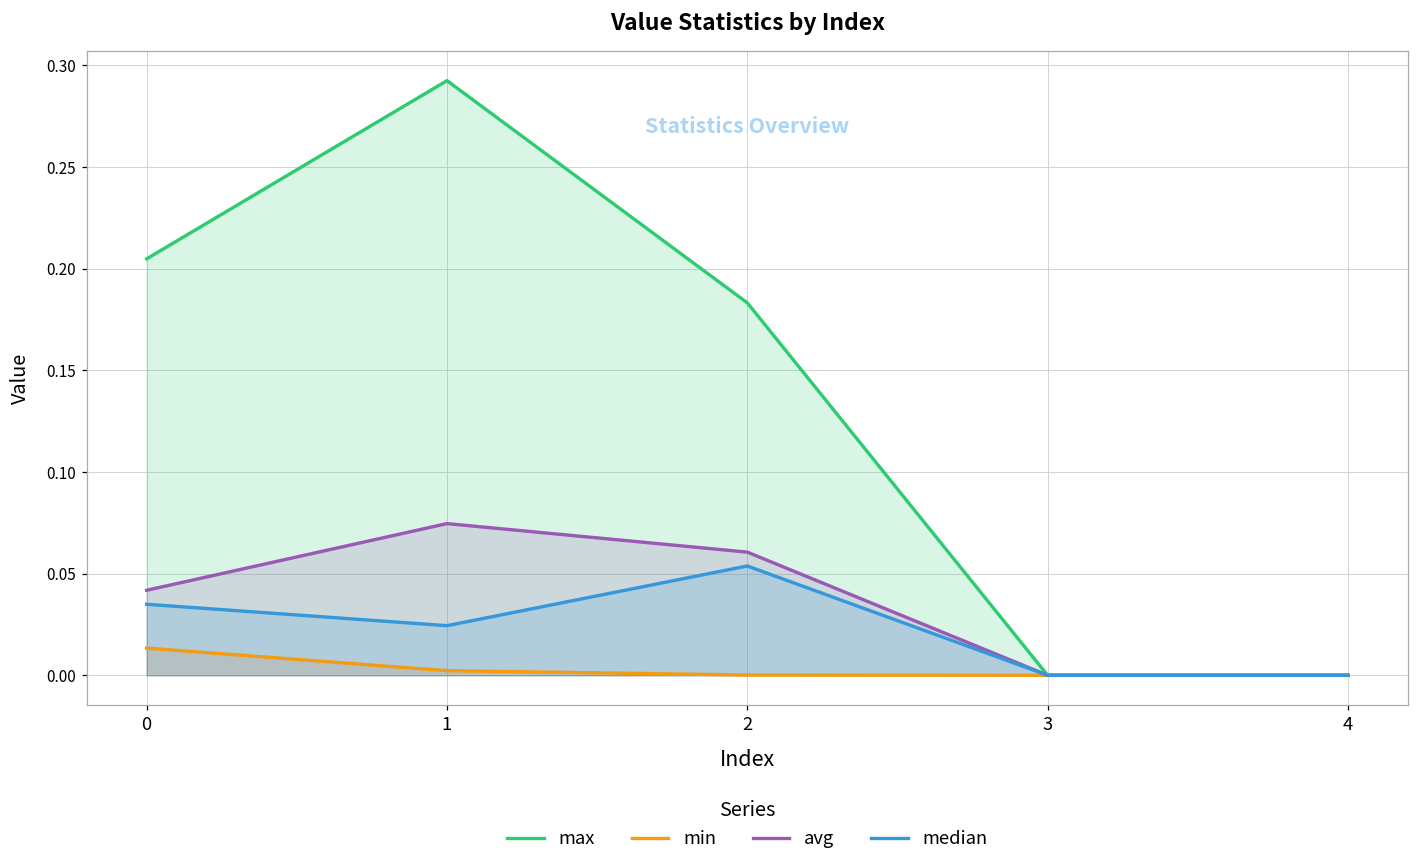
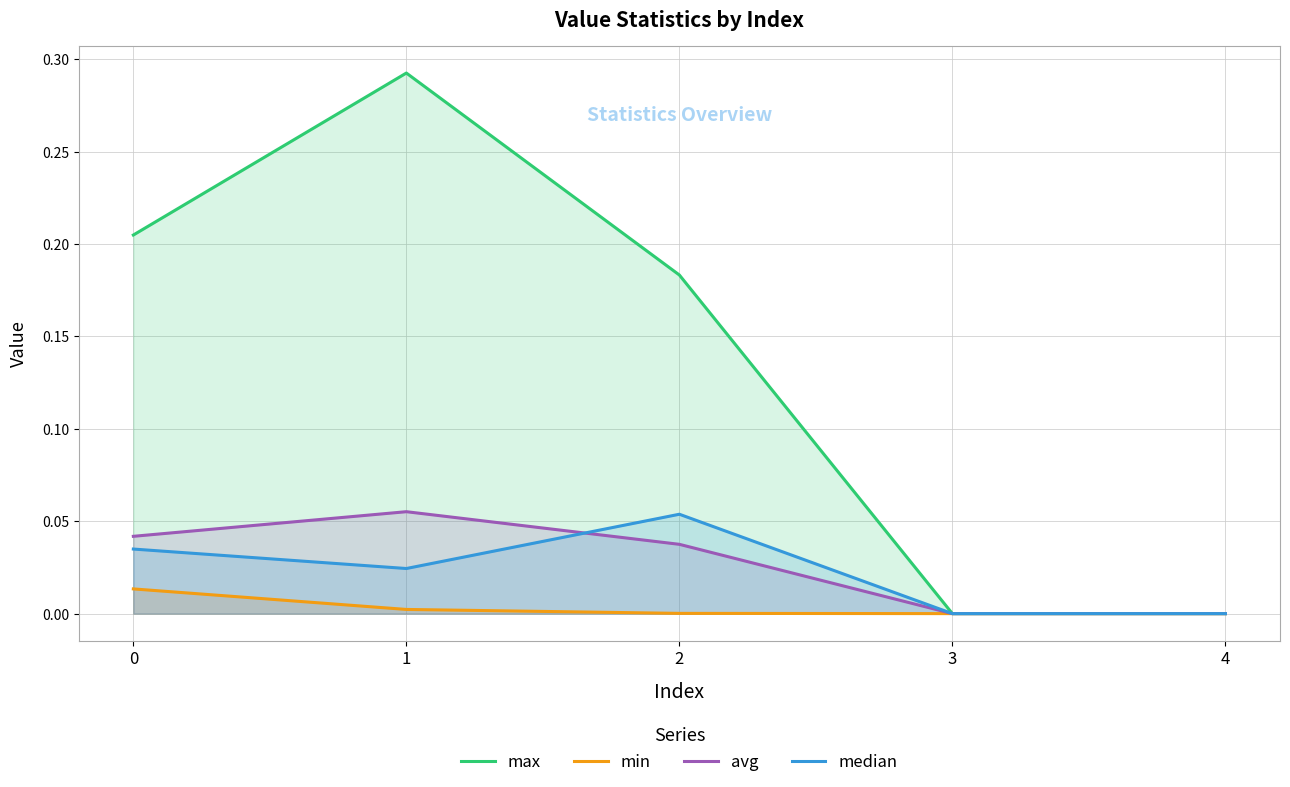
avg, 1: 0.075 -> 0.055
avg, 2: 0.061 -> 0.037
